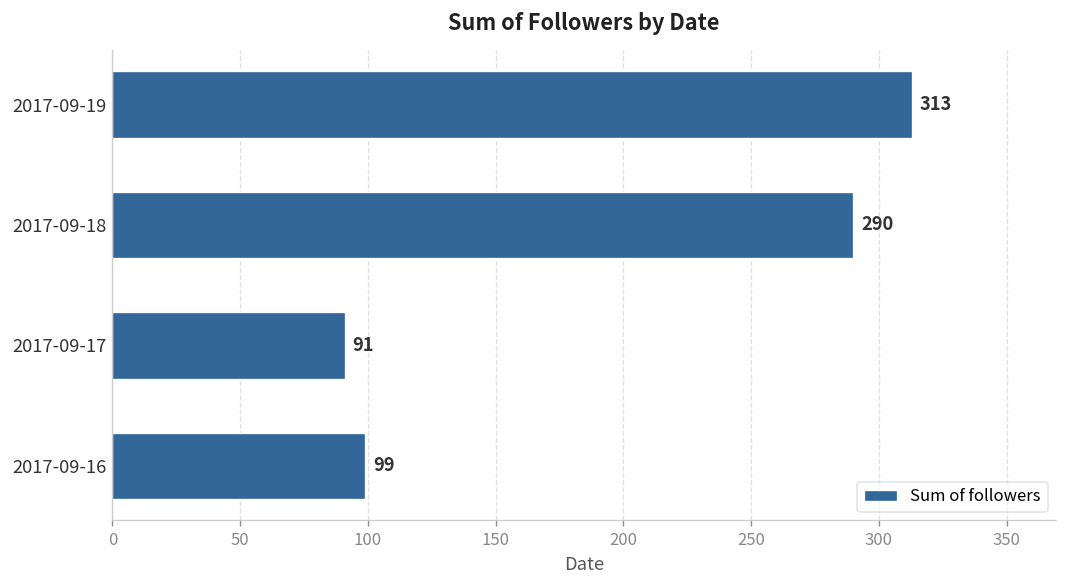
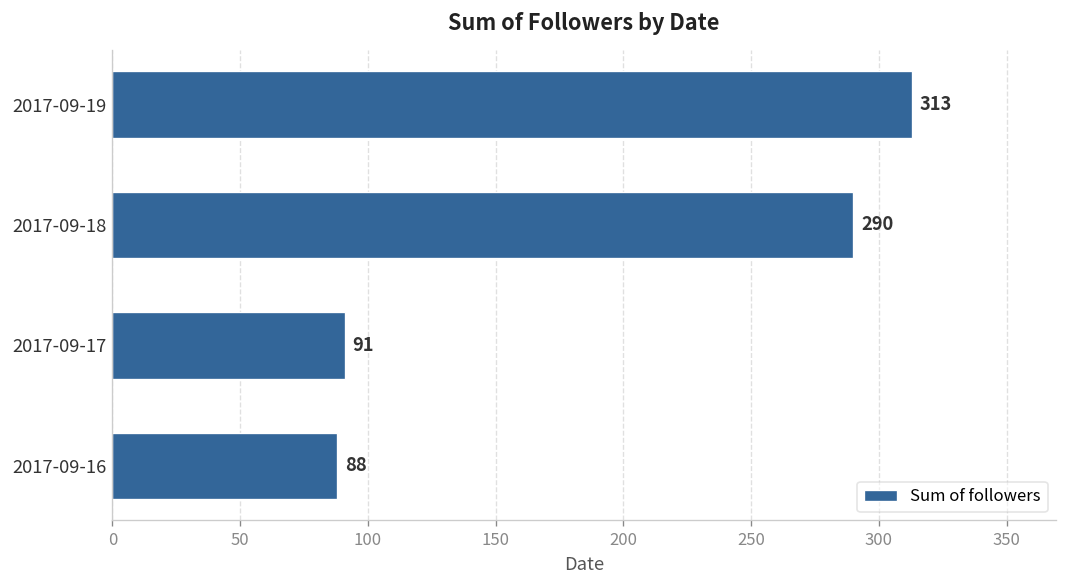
2017-09-16: 99 -> 88
